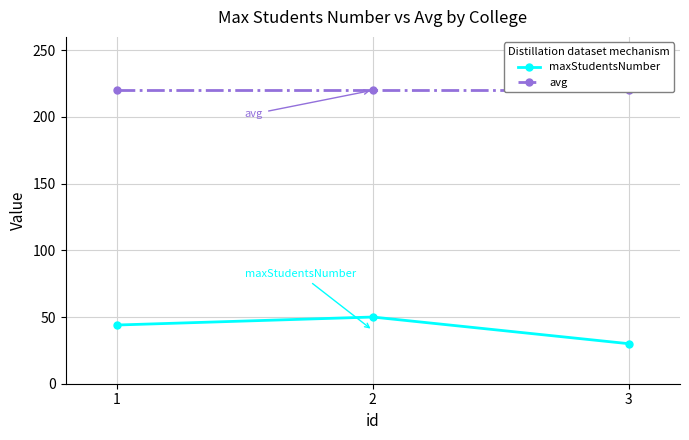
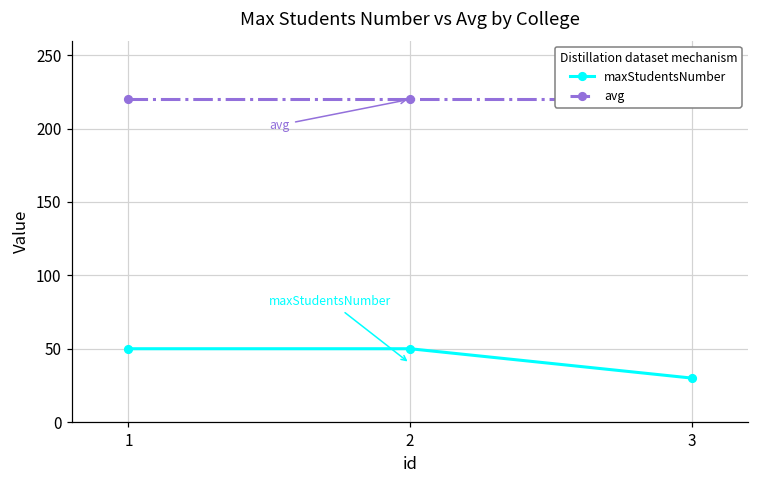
maxStudentsNumber, 1: 44 -> 50
